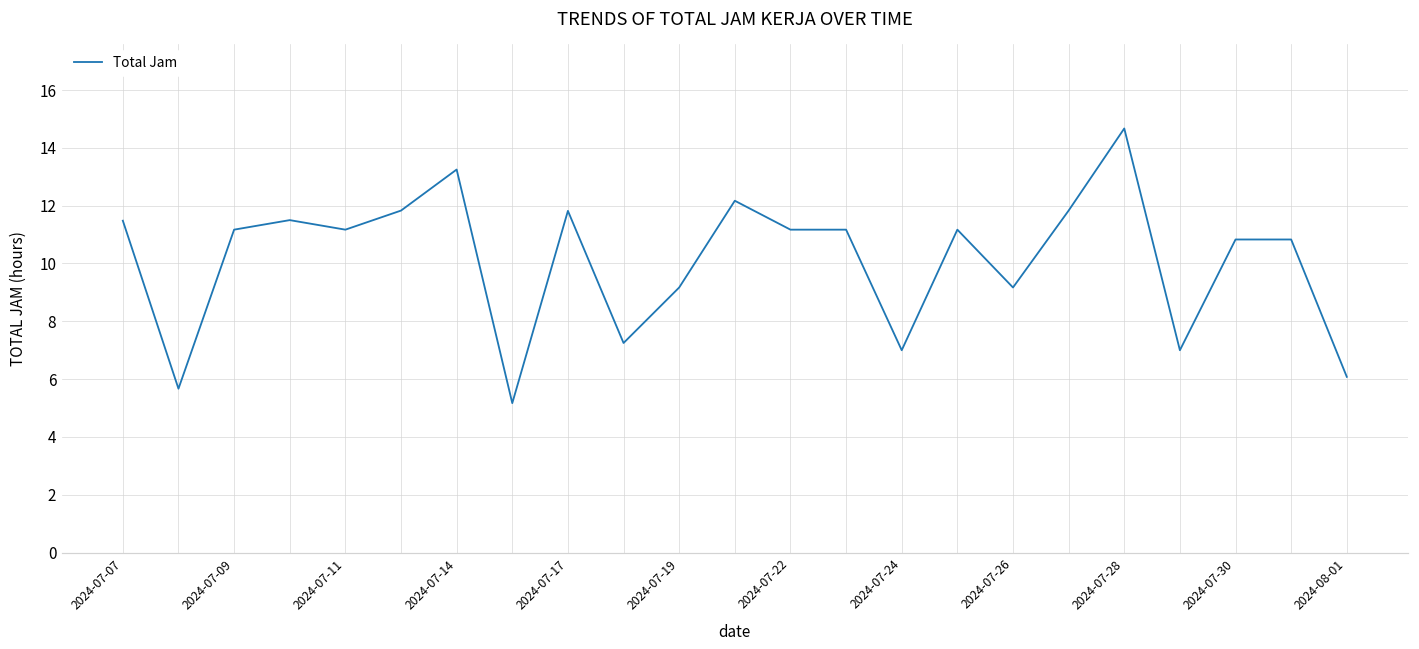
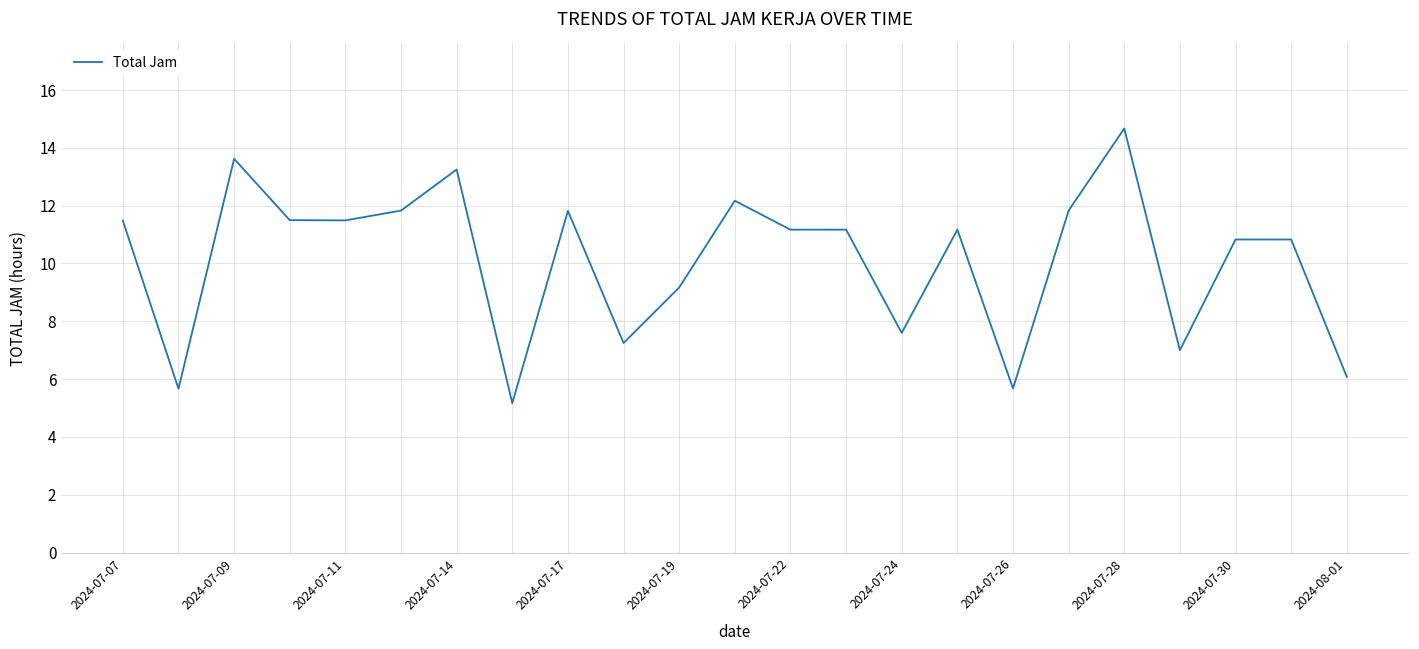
2024-07-09: 11.2 -> 13.6
2024-07-11: 11.2 -> 11.5
2024-07-24: 7.0 -> 7.6
2024-07-26: 9.2 -> 5.7
